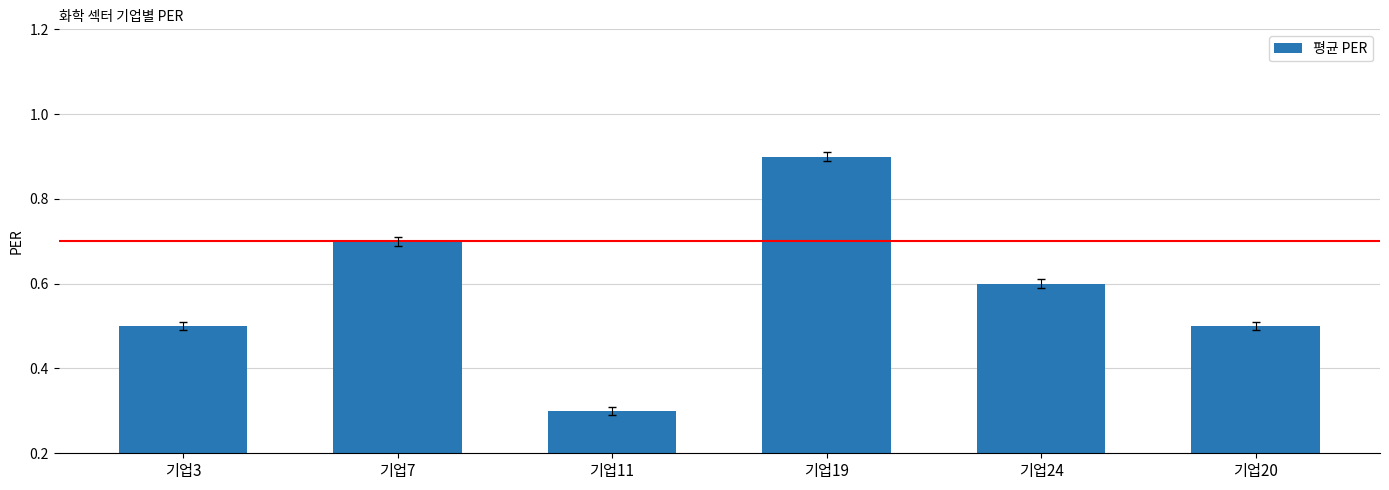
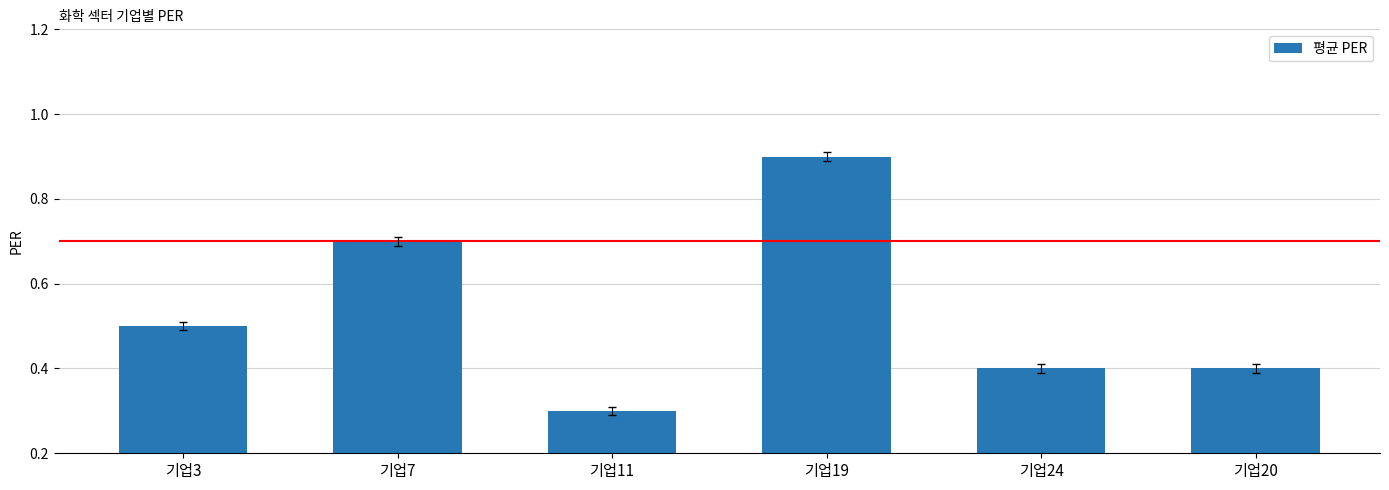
평균 PER, 기업24: 0.6 -> 0.4
평균 PER, 기업20: 0.5 -> 0.4
